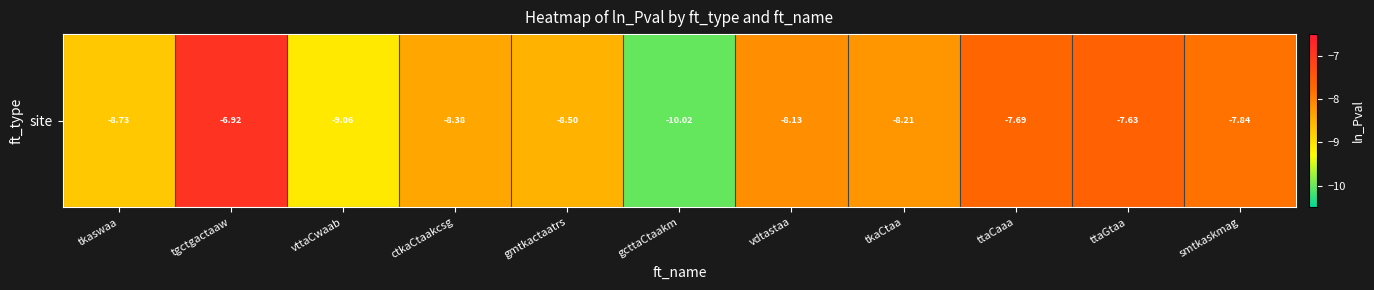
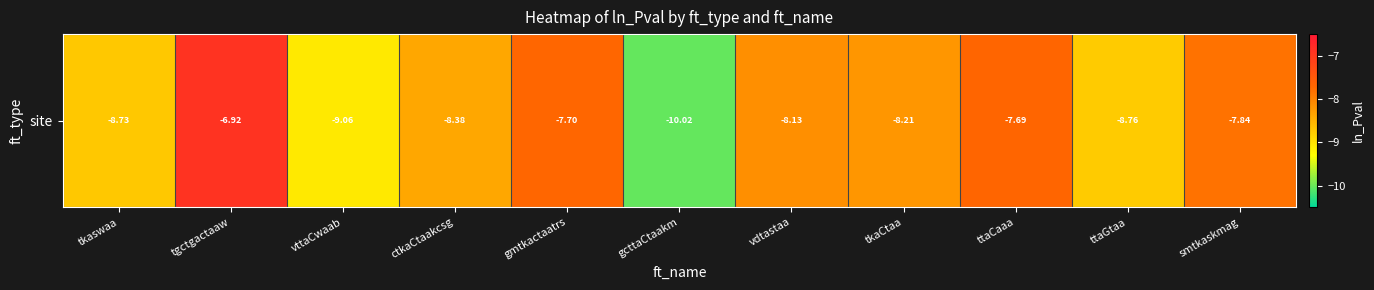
site, gmtkactaatrs: -8.50 -> -7.70
site, ttaGtaa: -7.63 -> -8.76
